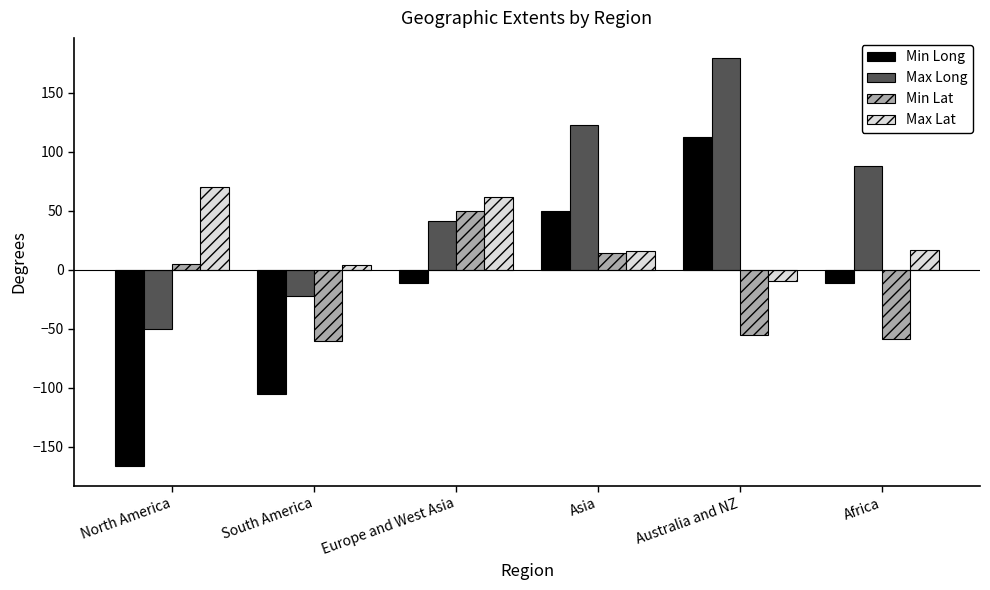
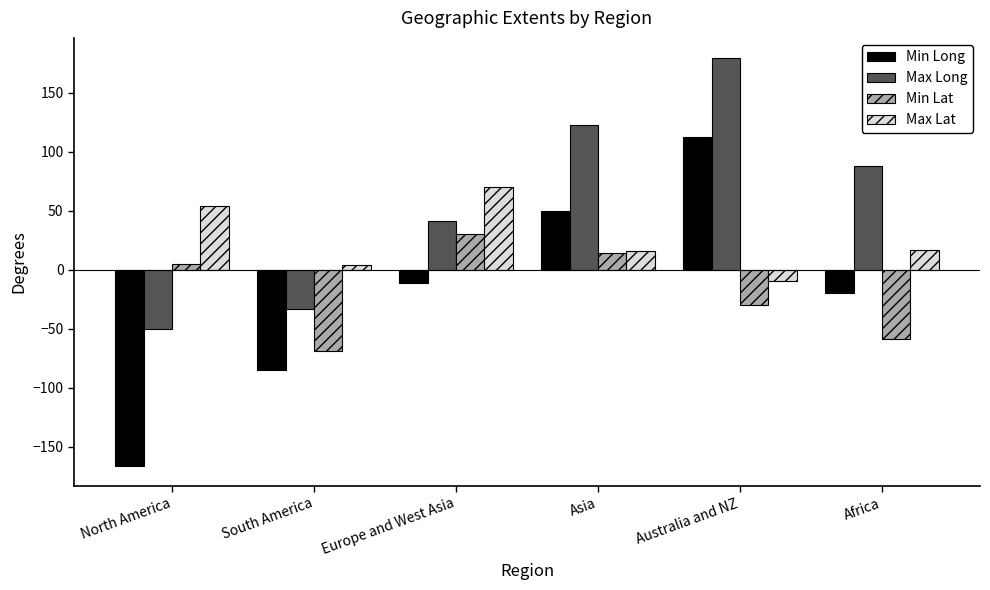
Max Lat, North America: 70 -> 54
Min Long, South America: -105 -> -85
Max Long, South America: -22 -> -33
Min Lat, South America: -60 -> -69
Min Lat, Europe and West Asia: 50 -> 30
Max Lat, Europe and West Asia: 62 -> 70
Min Lat, Australia and NZ: -55 -> -29
Min Long, Africa: -11 -> -20
